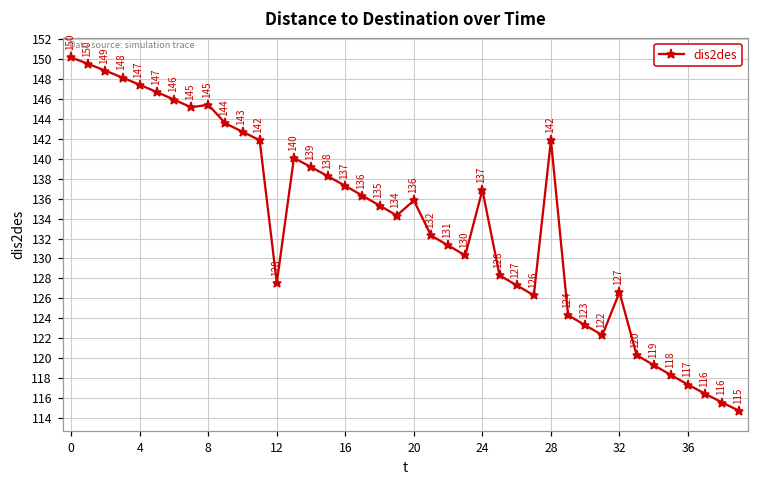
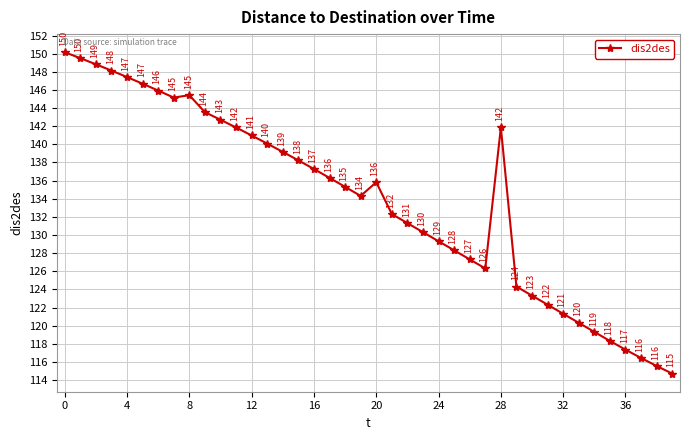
12: 128 -> 141
24: 137 -> 129
32: 127 -> 121
